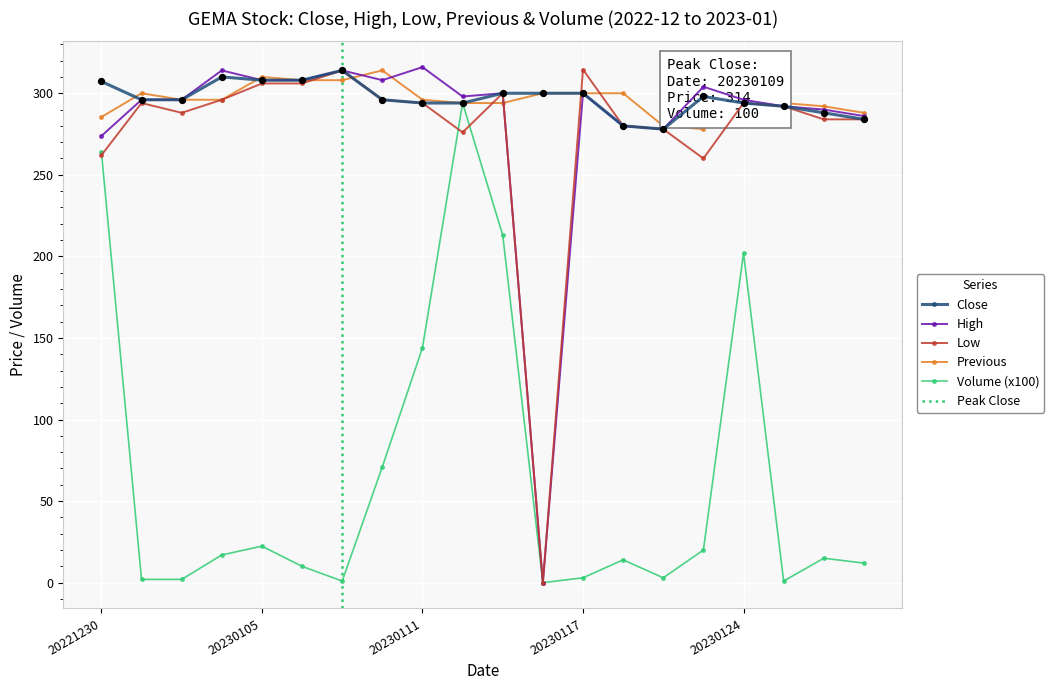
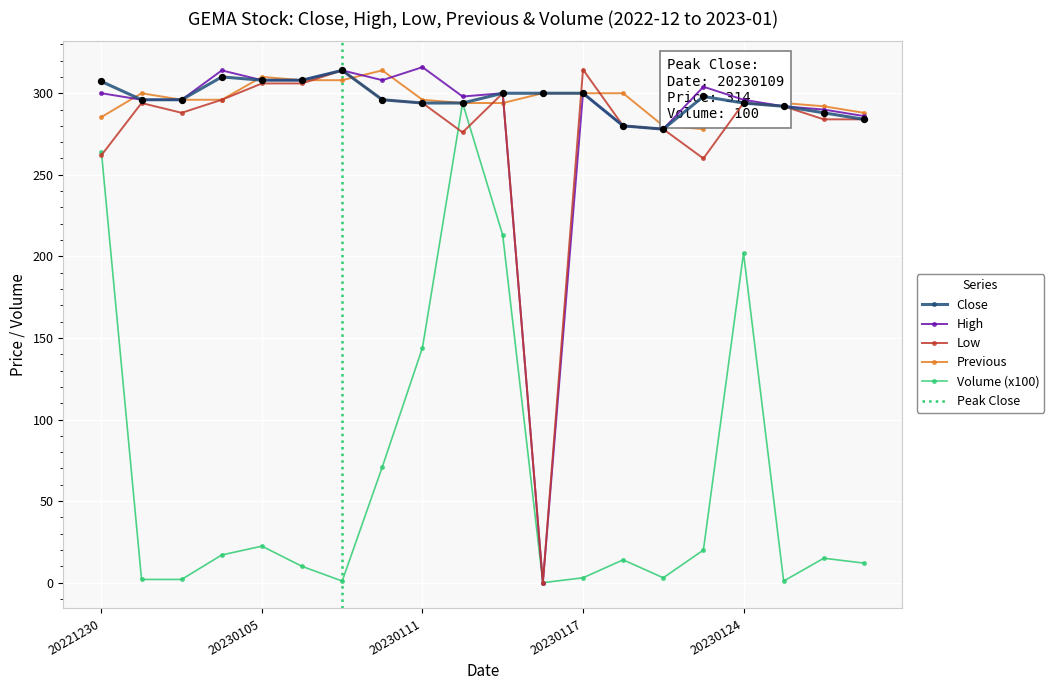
High, 20221230: 274 -> 300
